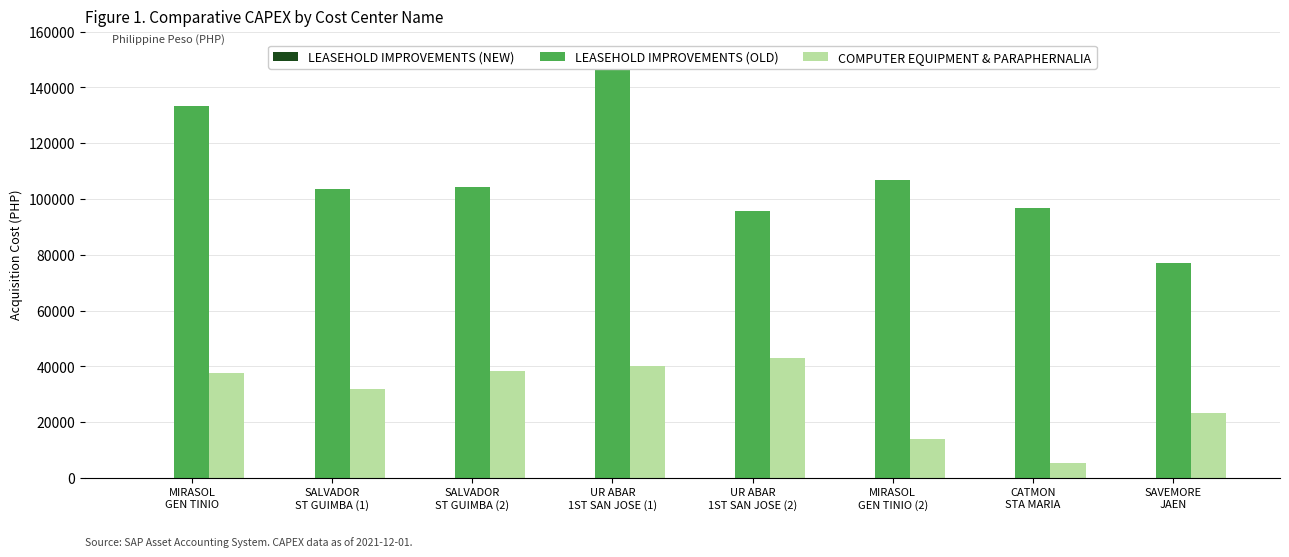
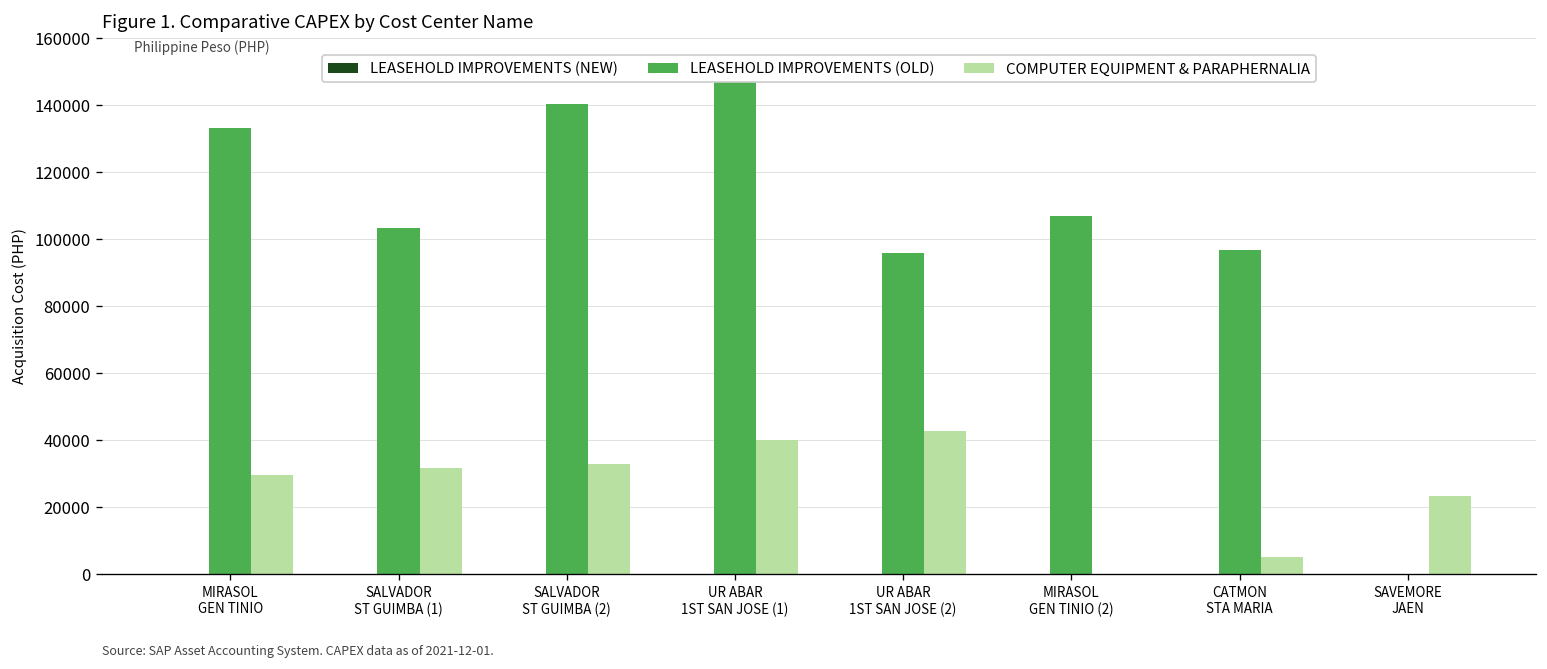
COMPUTER EQUIPMENT & PARAPHERNALIA, MIRASOL GEN TINIO: 38000 -> 29000
LEASEHOLD IMPROVEMENTS (OLD), SALVADOR ST GUIMBA (2): 104000 -> 140000
COMPUTER EQUIPMENT & PARAPHERNALIA, SALVADOR ST GUIMBA (2): 38000 -> 33000
COMPUTER EQUIPMENT & PARAPHERNALIA, MIRASOL GEN TINIO (2): 14000 -> 0
LEASEHOLD IMPROVEMENTS (OLD), SAVEMORE JAEN: 77000 -> 0
